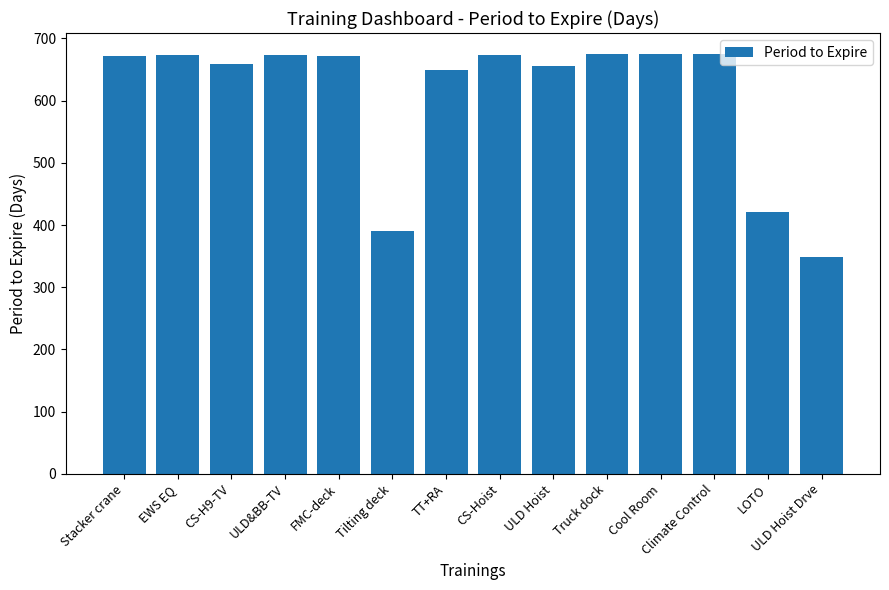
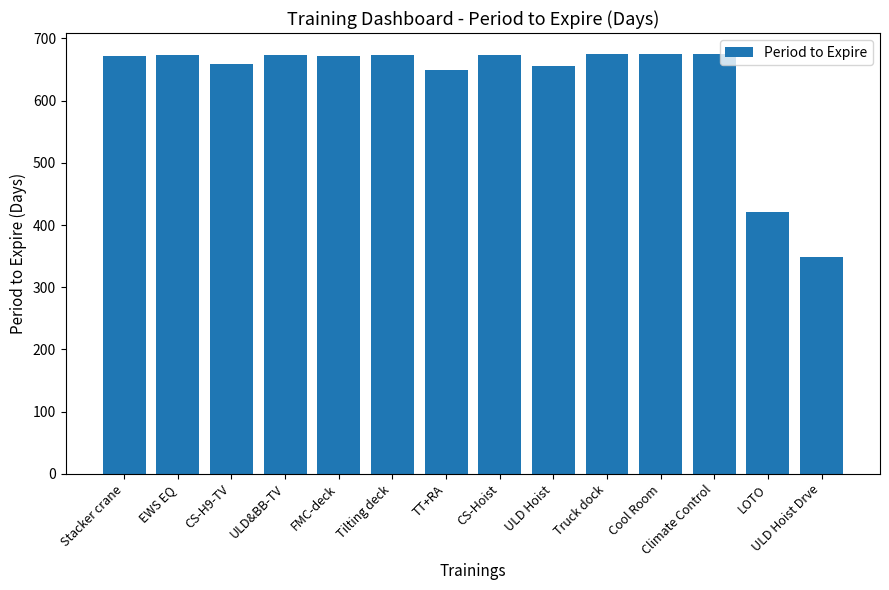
Tilting deck: 390 -> 670
